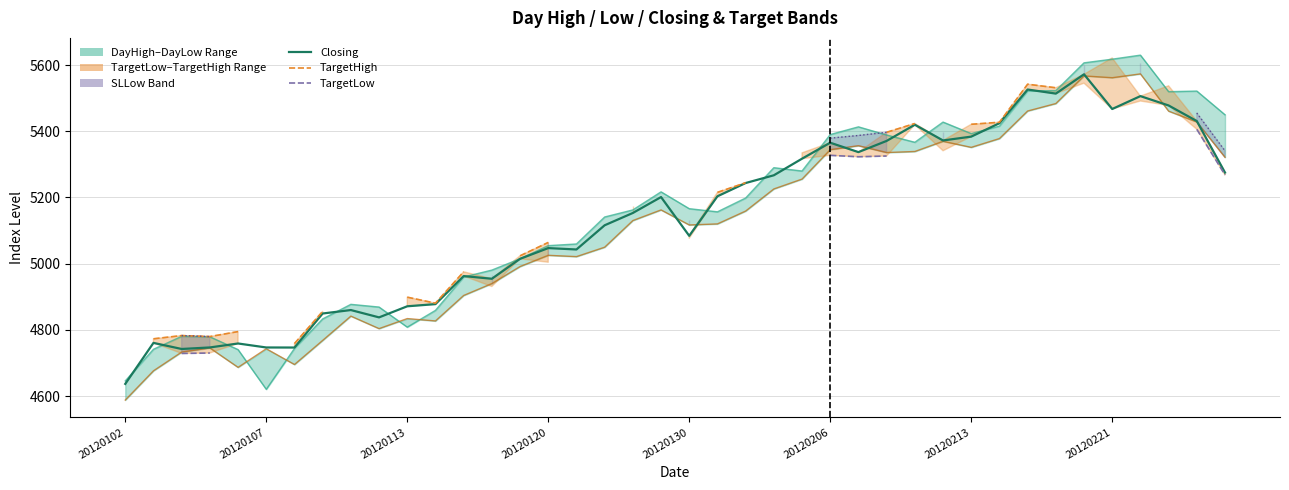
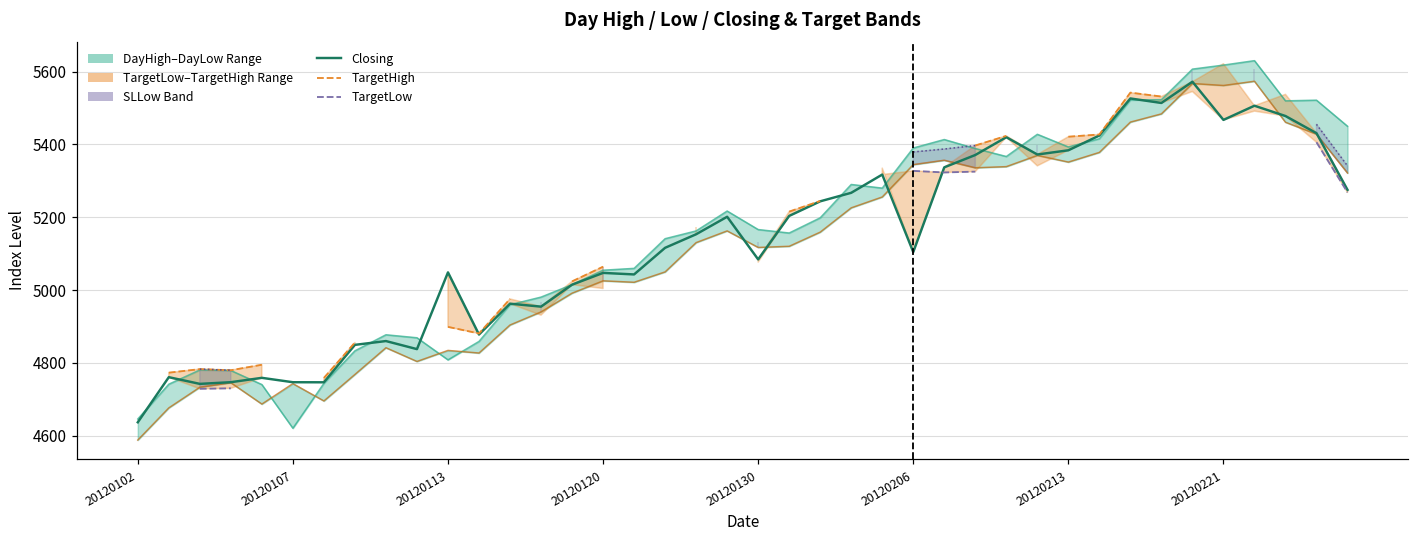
Closing, 20120113: 4870 -> 5050
Closing, 20120206: 5370 -> 5100
